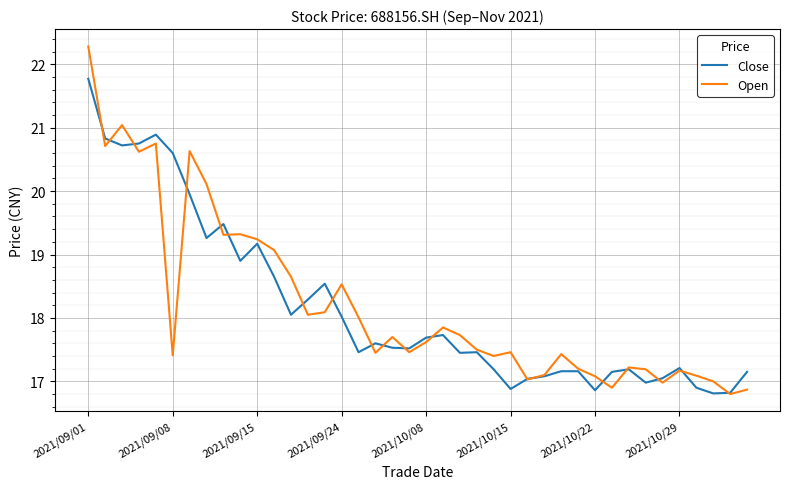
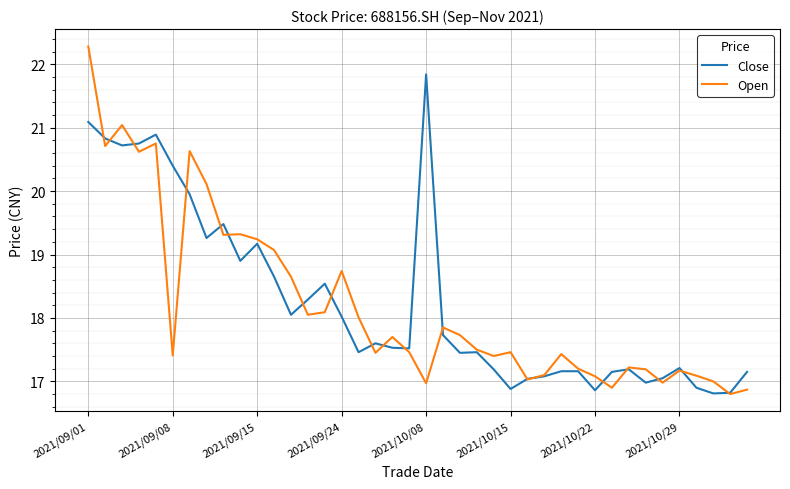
Close, 2021/09/01: 21.8 -> 21.1
Close, 2021/09/08: 20.6 -> 20.4
Open, 2021/09/24: 18.5 -> 18.7
Close, 2021/10/08: 17.7 -> 21.8
Open, 2021/10/08: 17.6 -> 17.0
